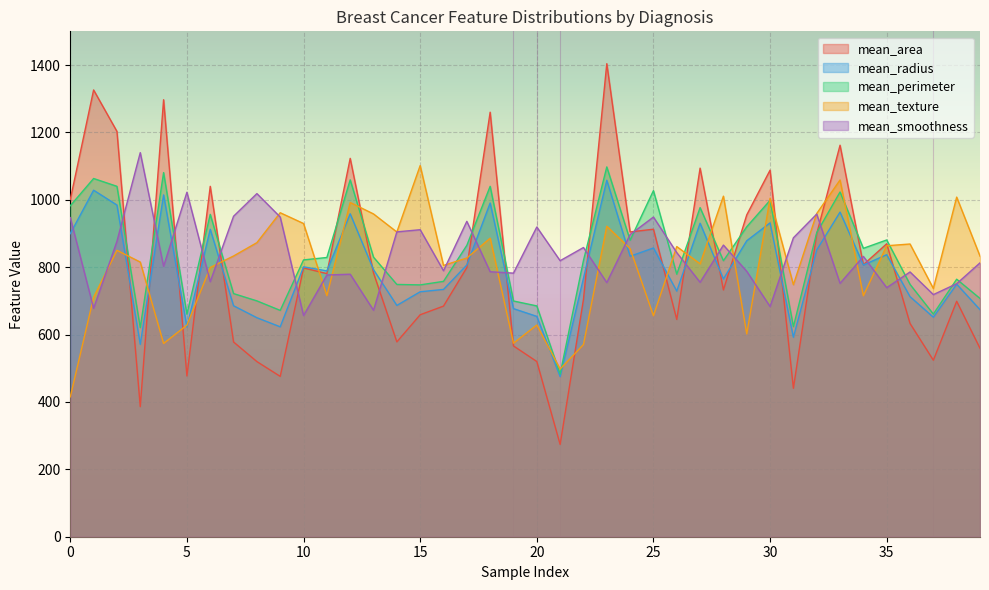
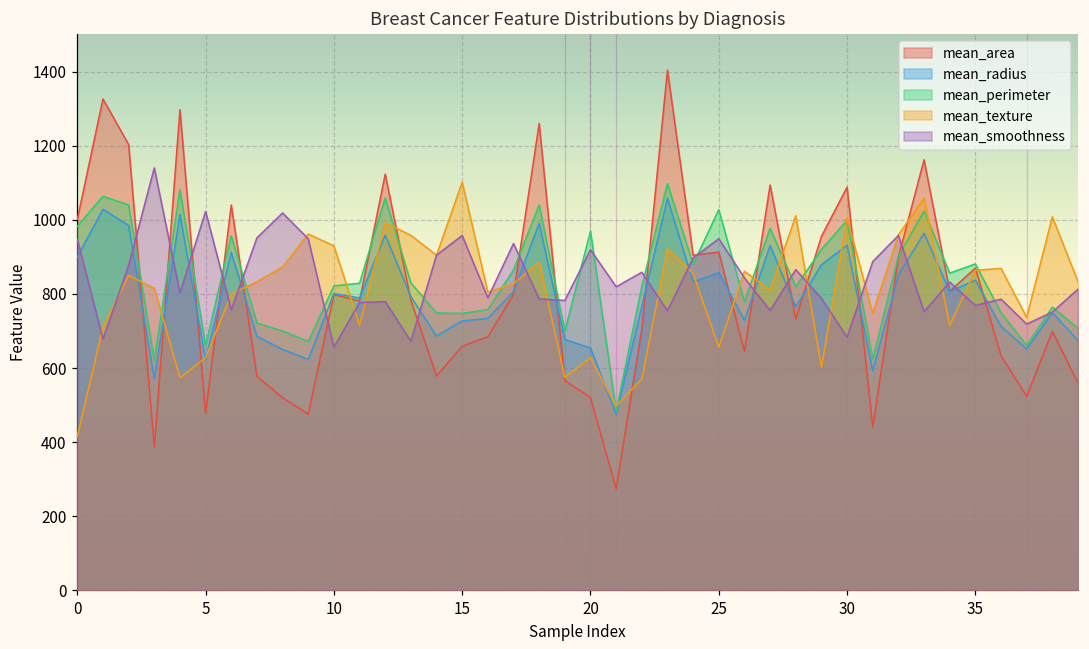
mean_smoothness, 15: 910 -> 960
mean_perimeter, 20: 690 -> 970
mean_smoothness, 35: 740 -> 770
